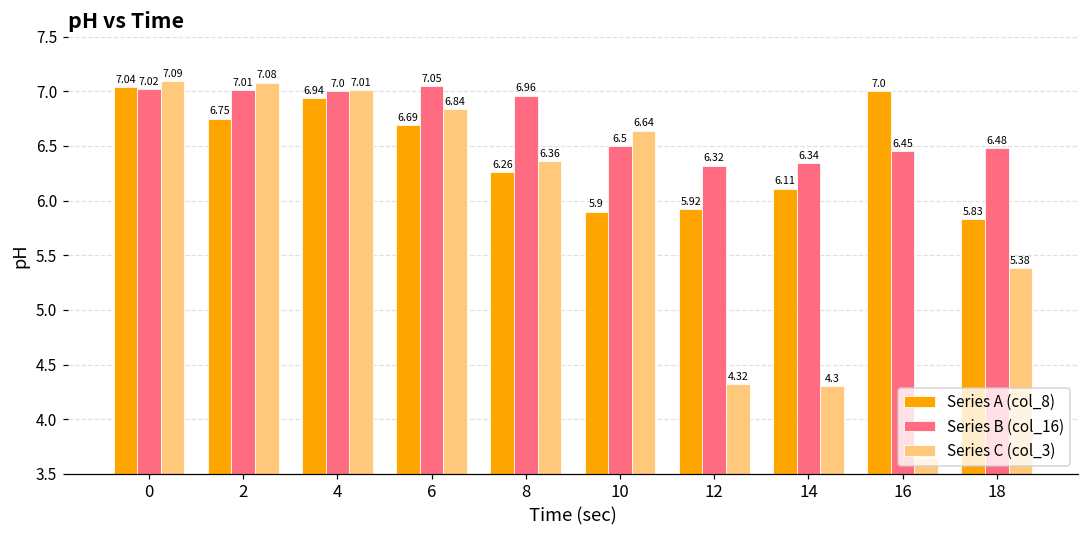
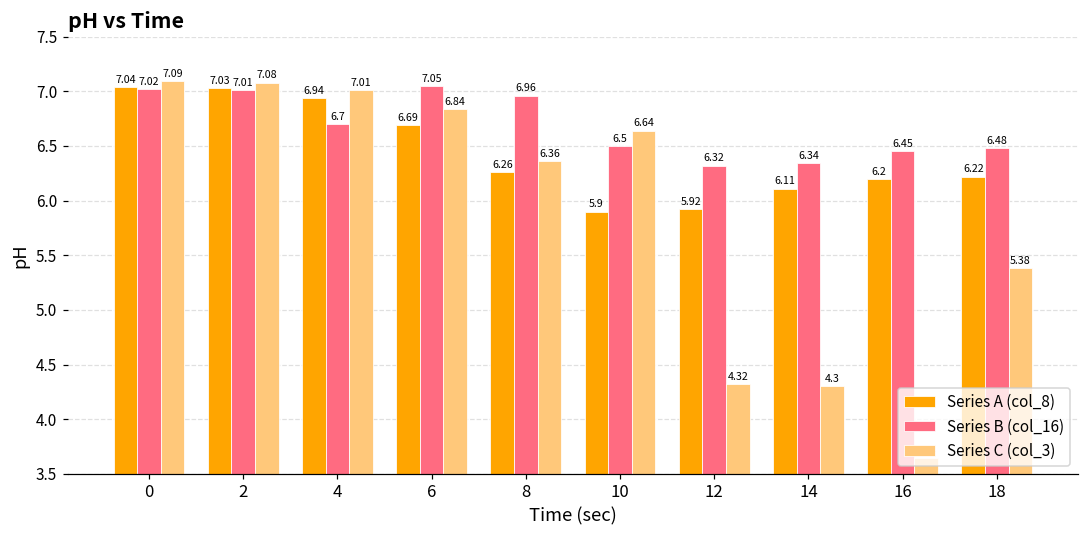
Series A (col_8), 2: 6.75 -> 7.03
Series B (col_16), 4: 7.0 -> 6.7
Series A (col_8), 16: 7.0 -> 6.2
Series A (col_8), 18: 5.83 -> 6.22
